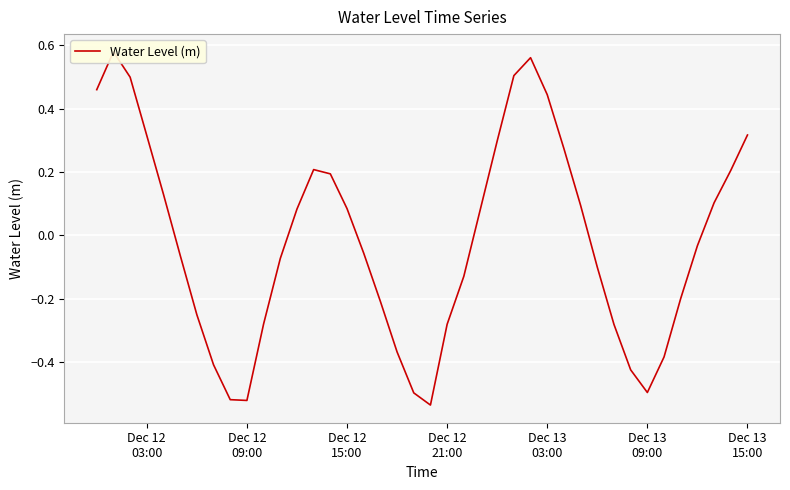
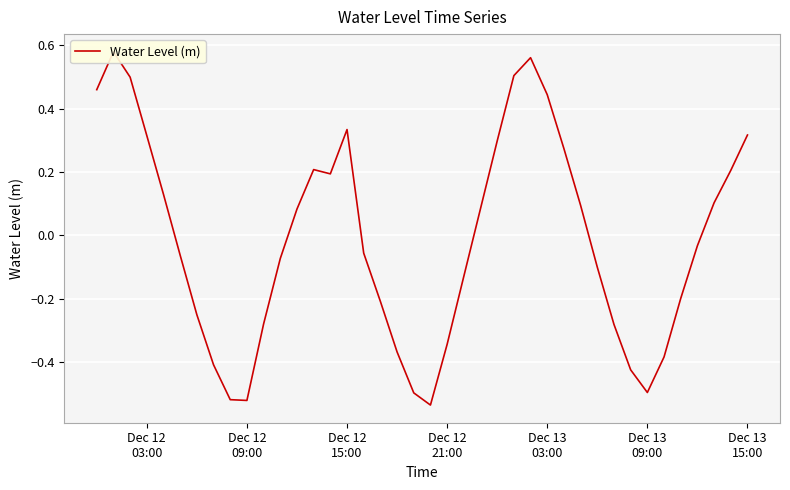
Dec 12 15:00: 0.08 -> 0.33
Dec 12 21:00: -0.28 -> -0.34
